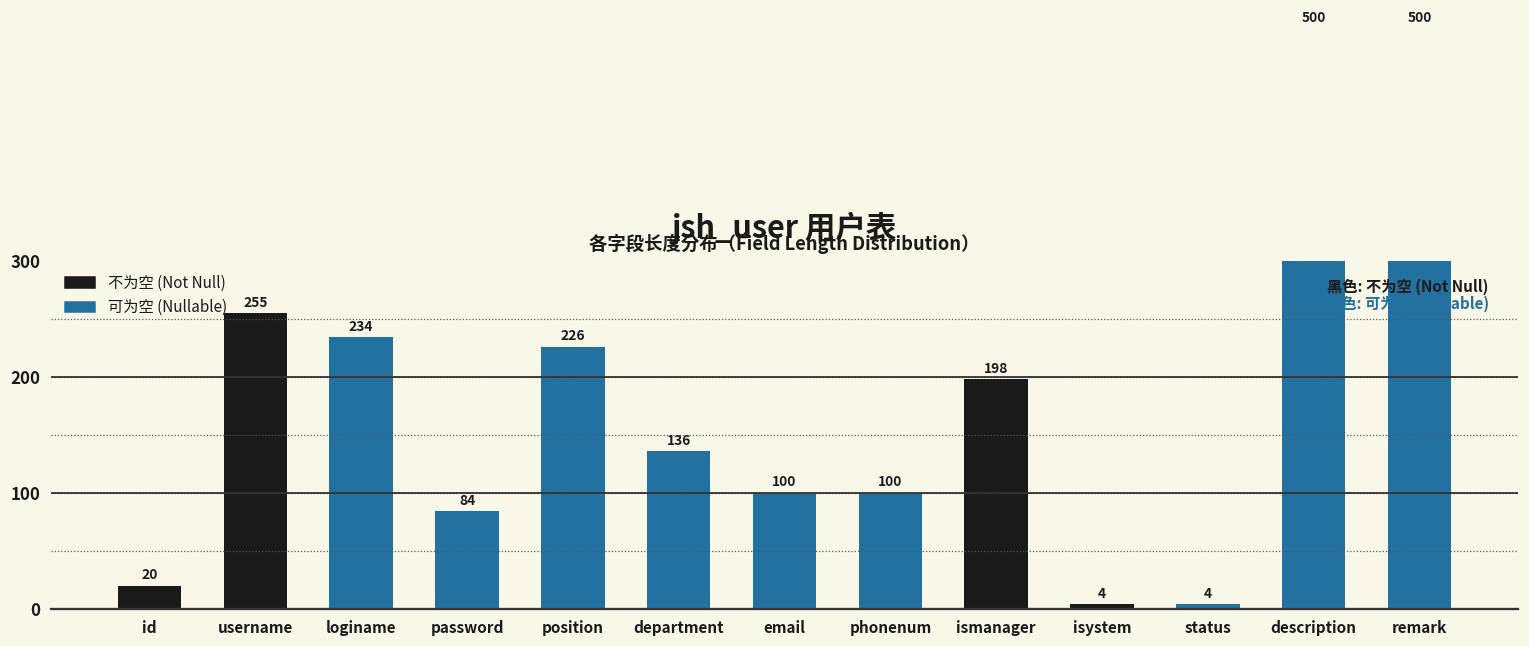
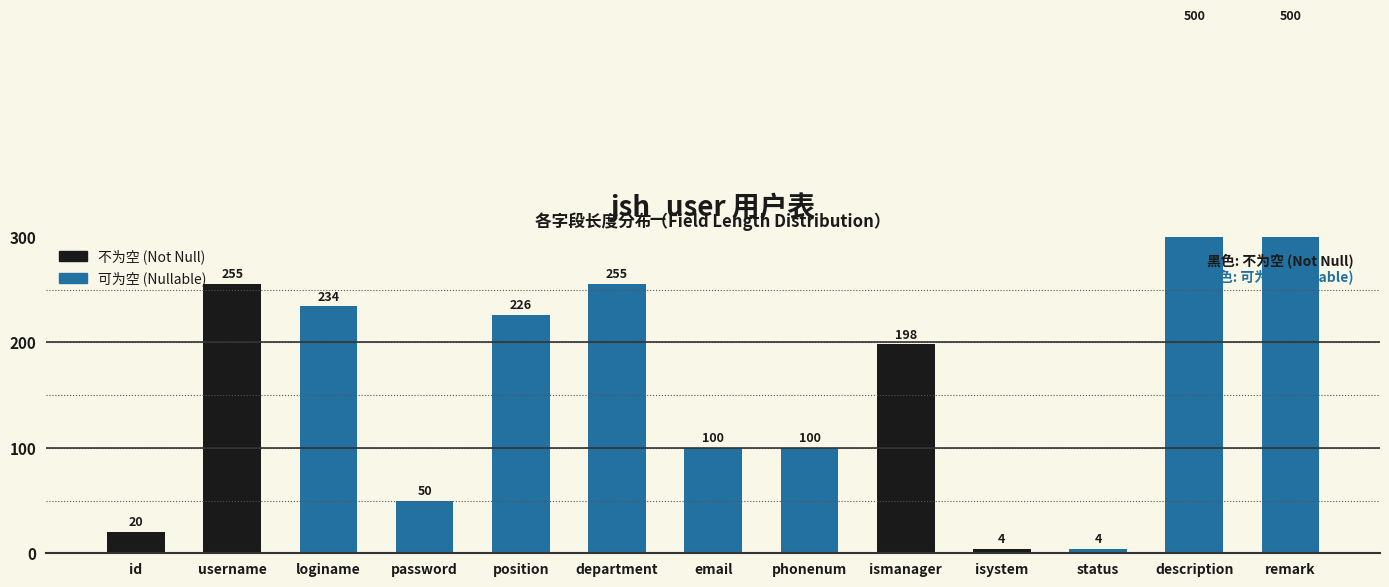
可为空 (Nullable), password: 84 -> 50
可为空 (Nullable), department: 136 -> 255
